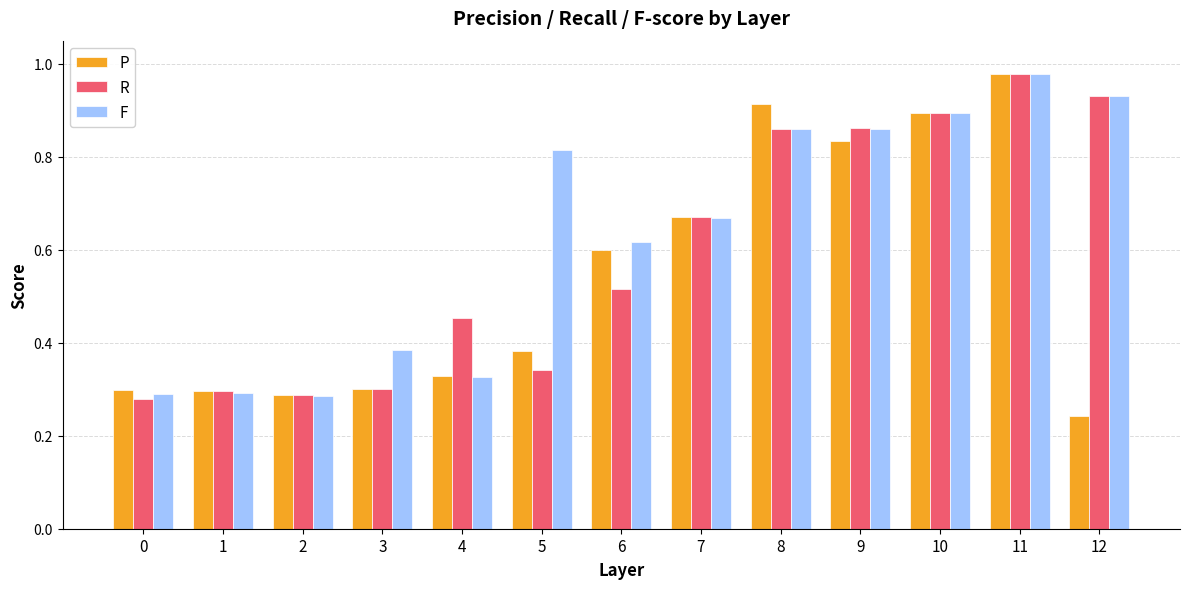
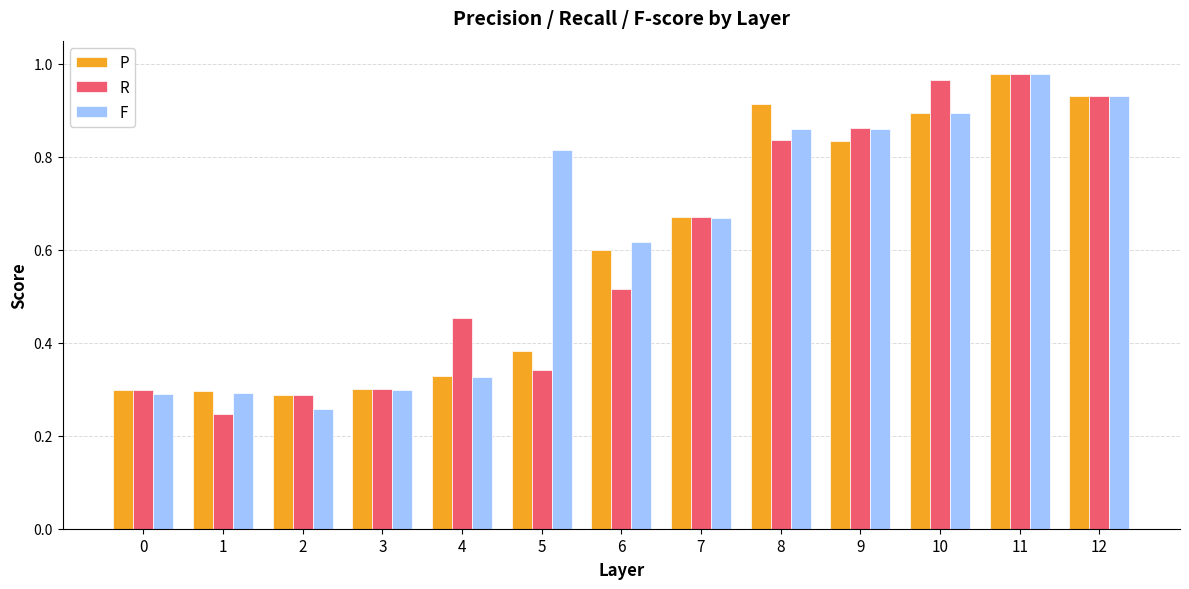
R, 0: 0.28 -> 0.30
R, 1: 0.30 -> 0.25
F, 2: 0.28 -> 0.26
F, 3: 0.38 -> 0.30
R, 8: 0.86 -> 0.84
R, 10: 0.89 -> 0.97
P, 12: 0.24 -> 0.93
